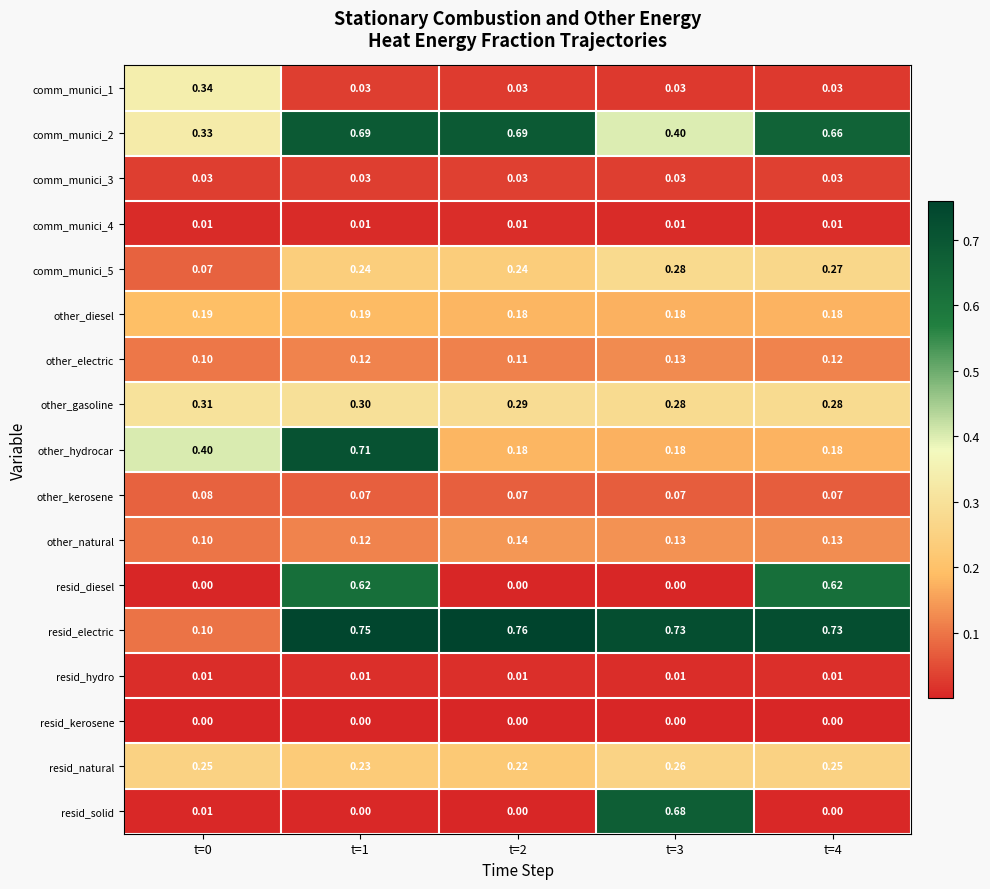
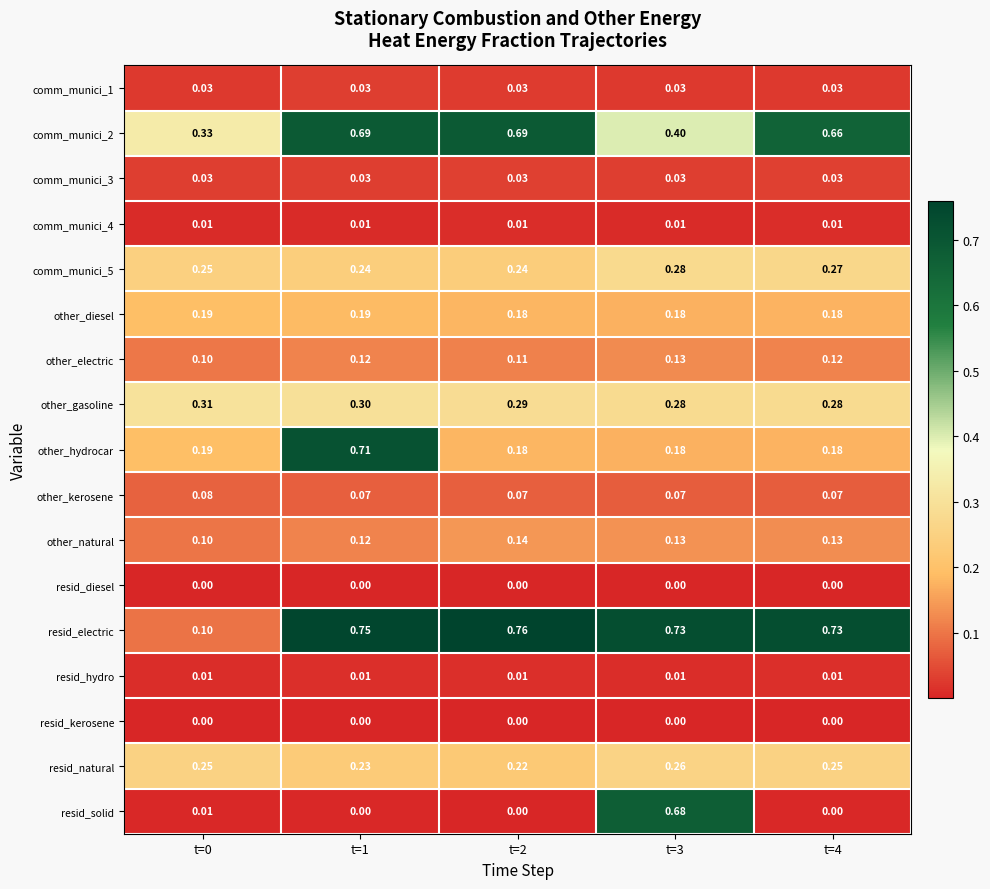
comm_munici_1, t=0: 0.34 -> 0.03
comm_munici_5, t=0: 0.07 -> 0.25
other_hydrocar, t=0: 0.40 -> 0.19
resid_diesel, t=1: 0.62 -> 0.00
resid_diesel, t=4: 0.62 -> 0.00
